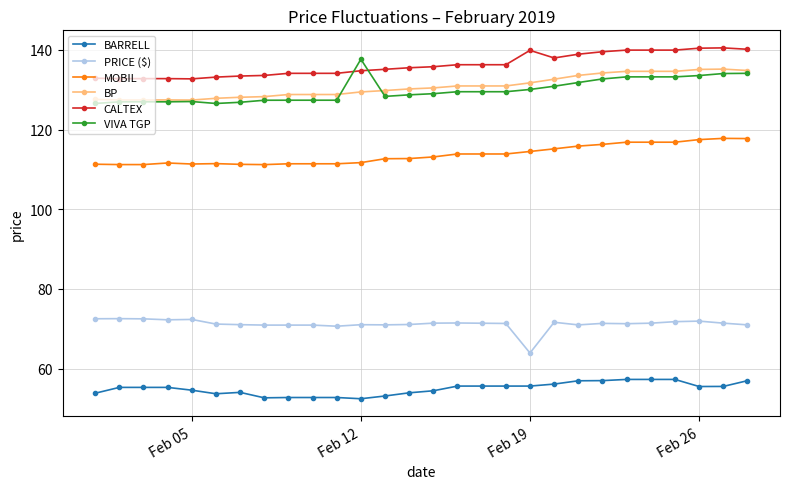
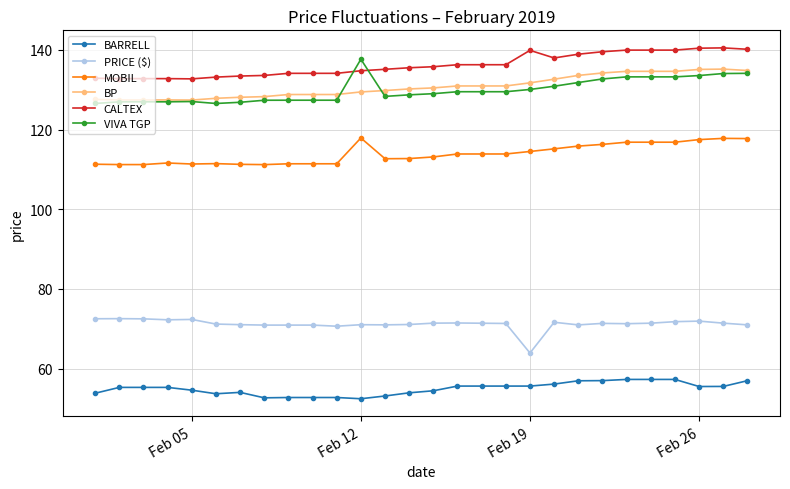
MOBIL, Feb 12: 112 -> 118
